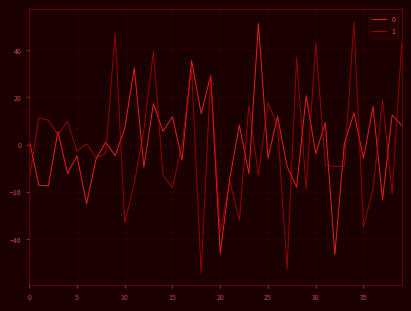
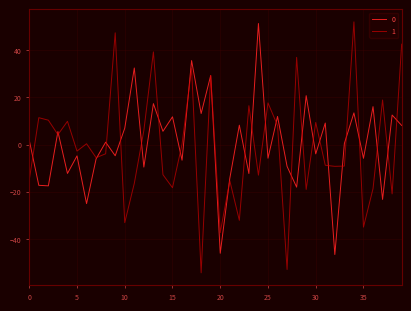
1, 30: 43 -> 9
